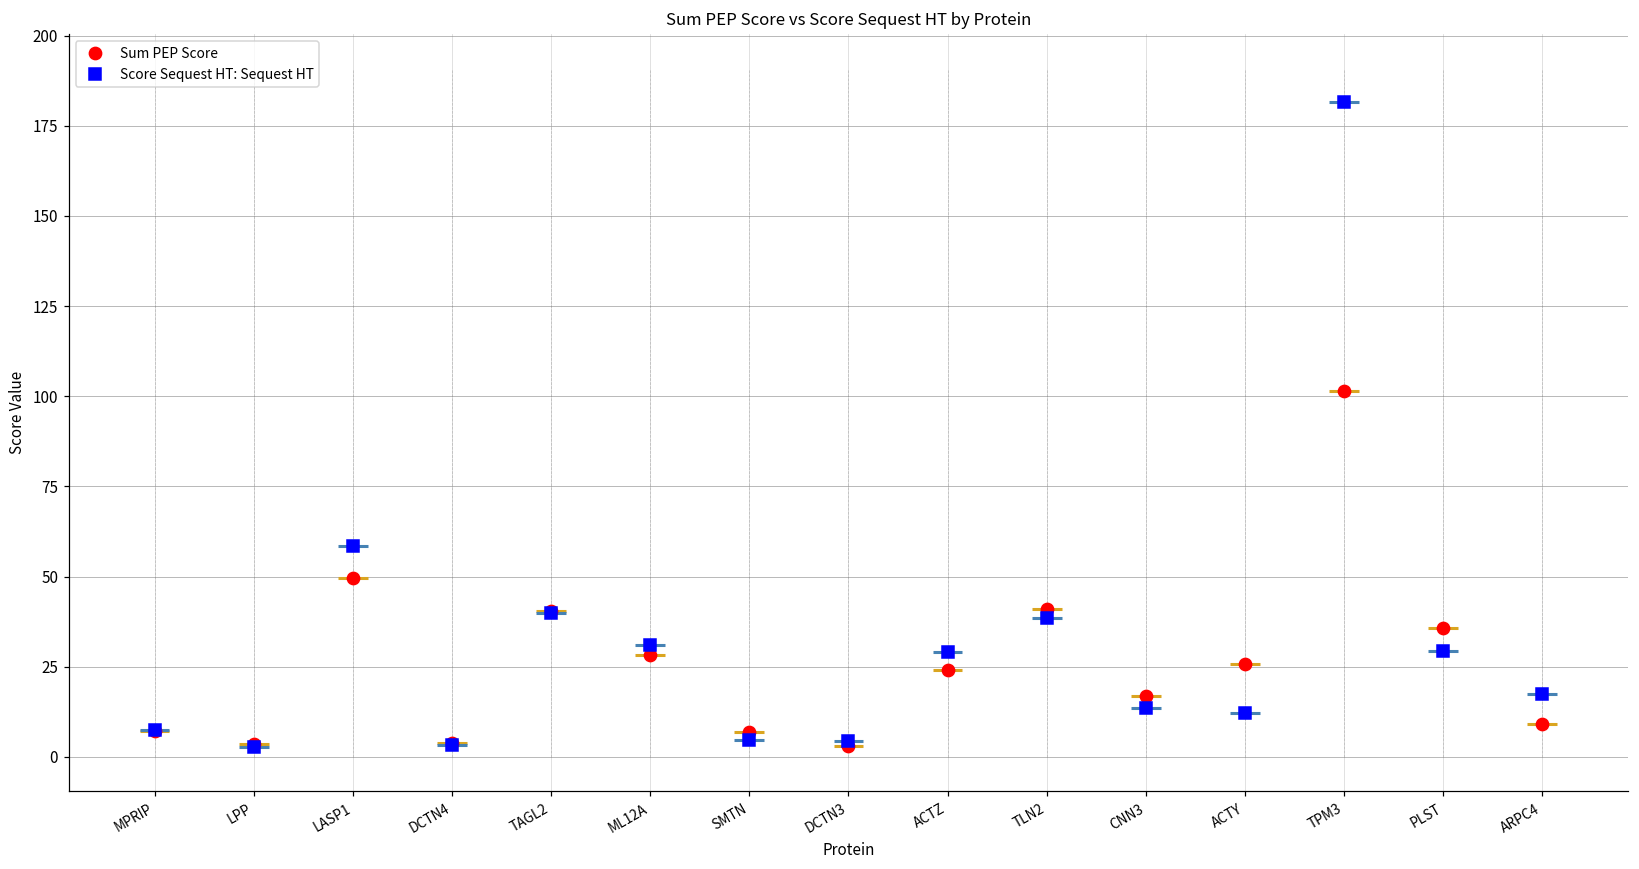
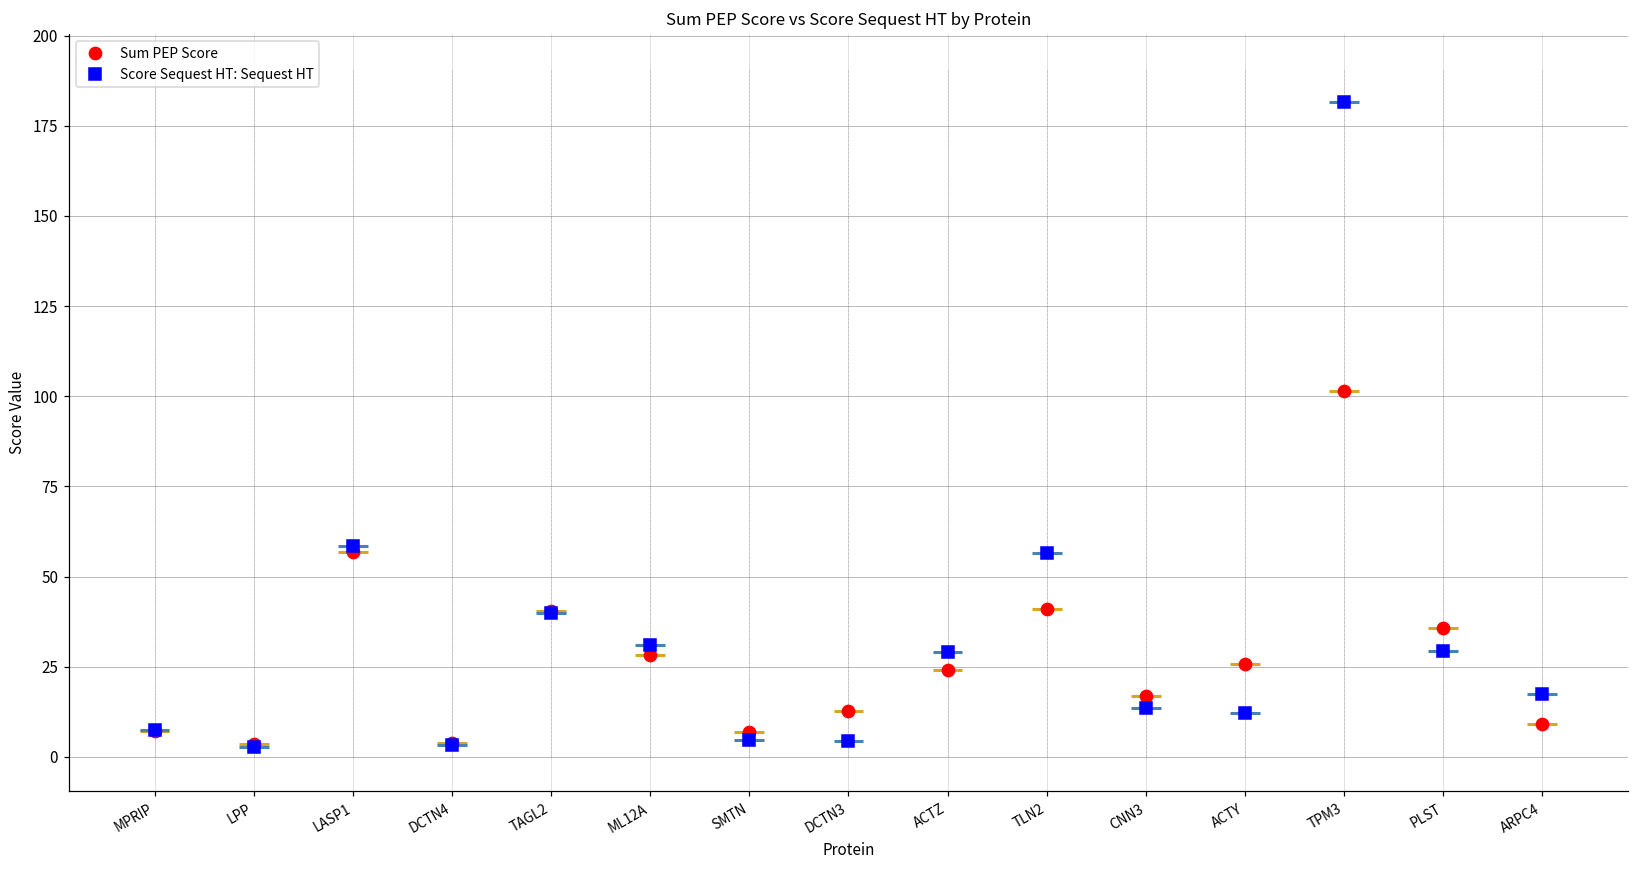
Sum PEP Score, LASP1: 50 -> 57
Sum PEP Score, DCTN3: 3 -> 13
Score Sequest HT: Sequest HT, TLN2: 39 -> 57
